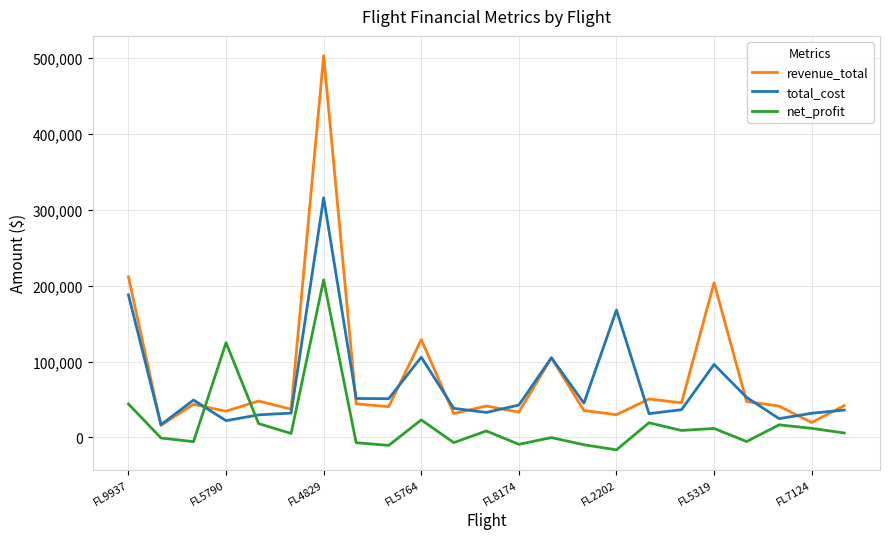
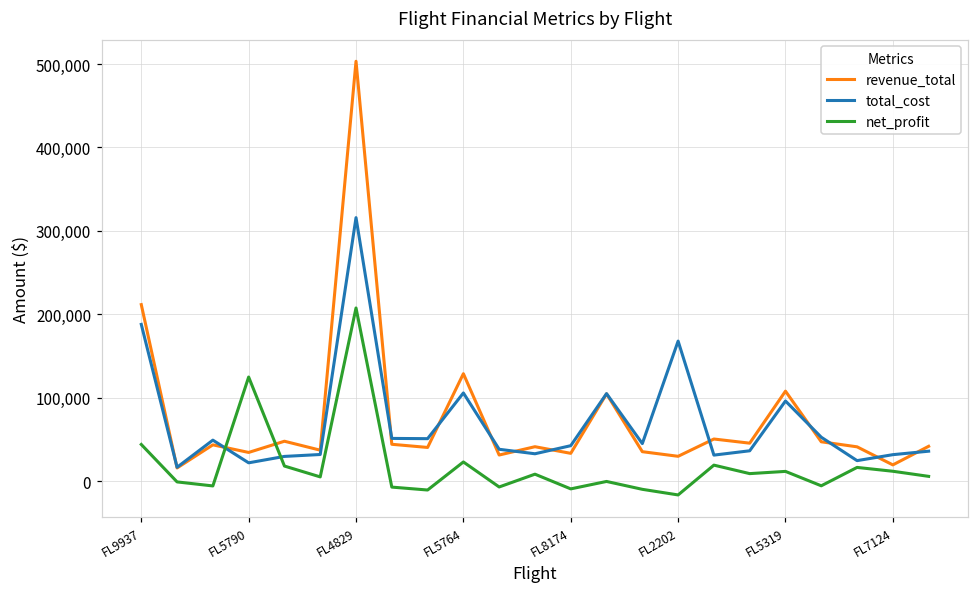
revenue_total, FL5319: 200,000 -> 110,000
